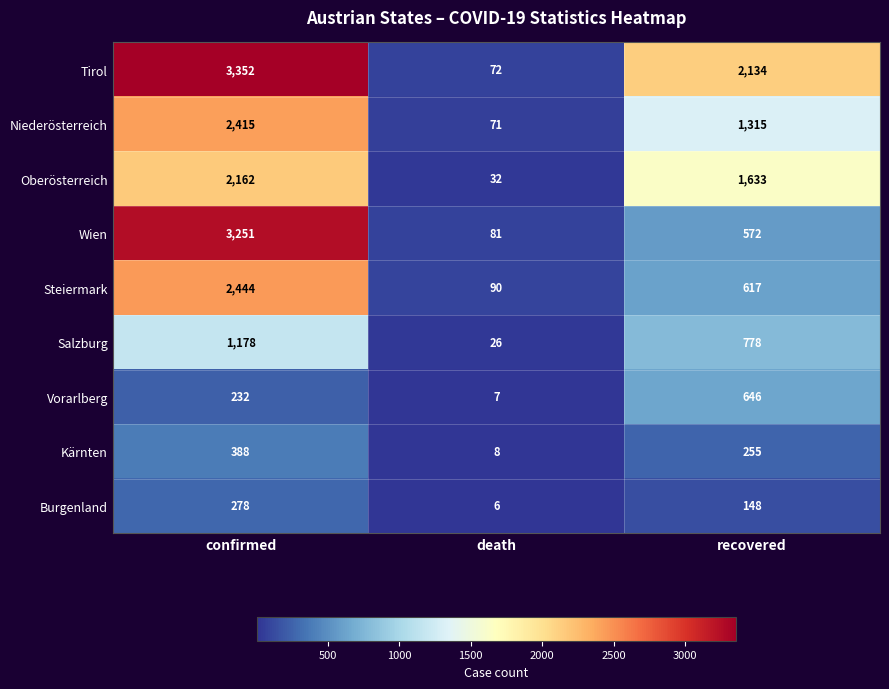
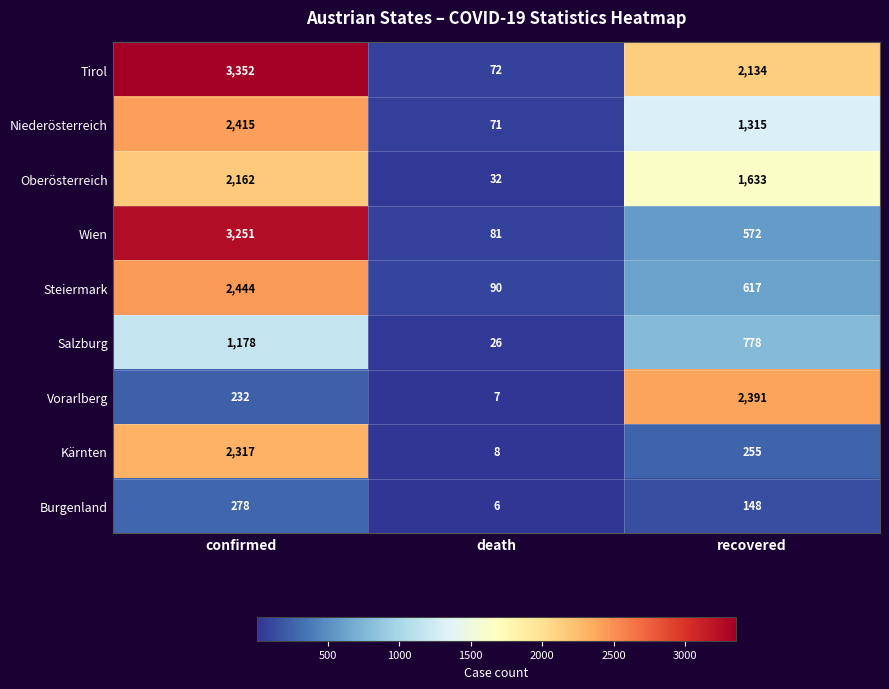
Vorarlberg, recovered: 646 -> 2,391
Kärnten, confirmed: 388 -> 2,317
